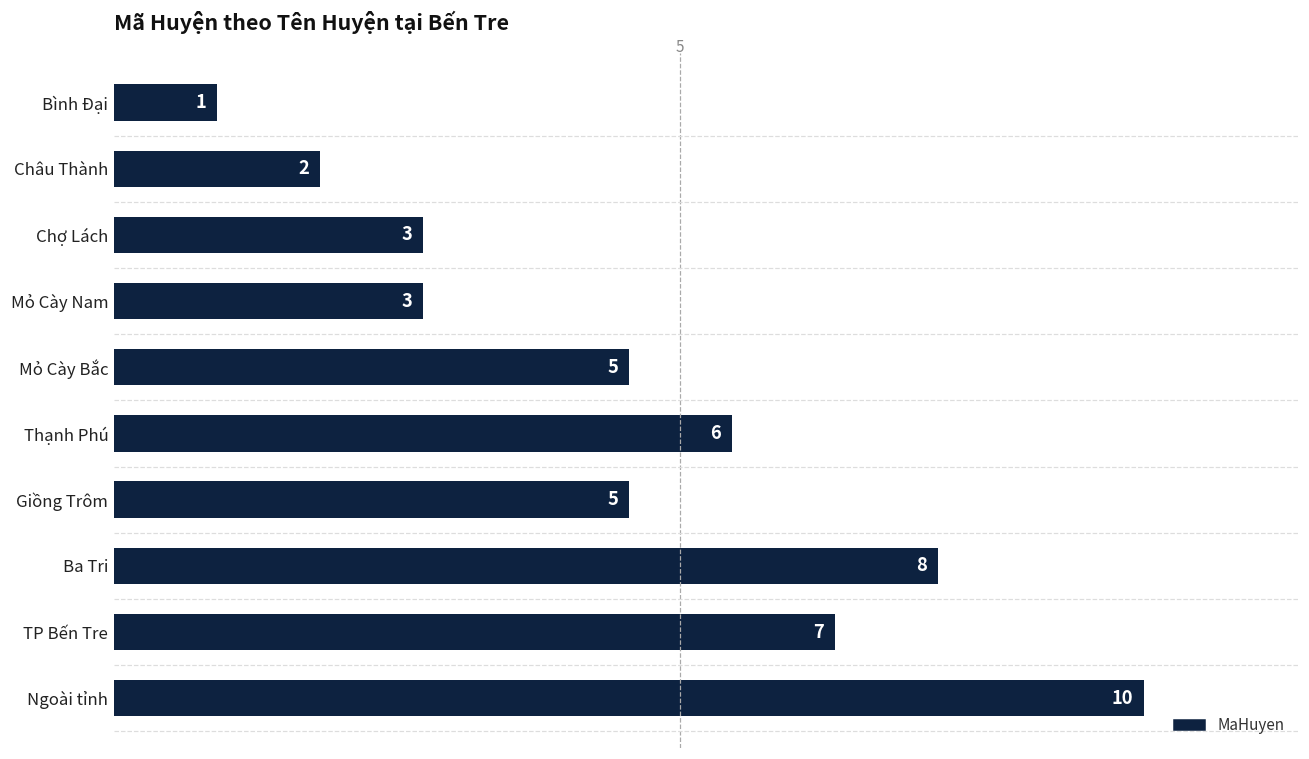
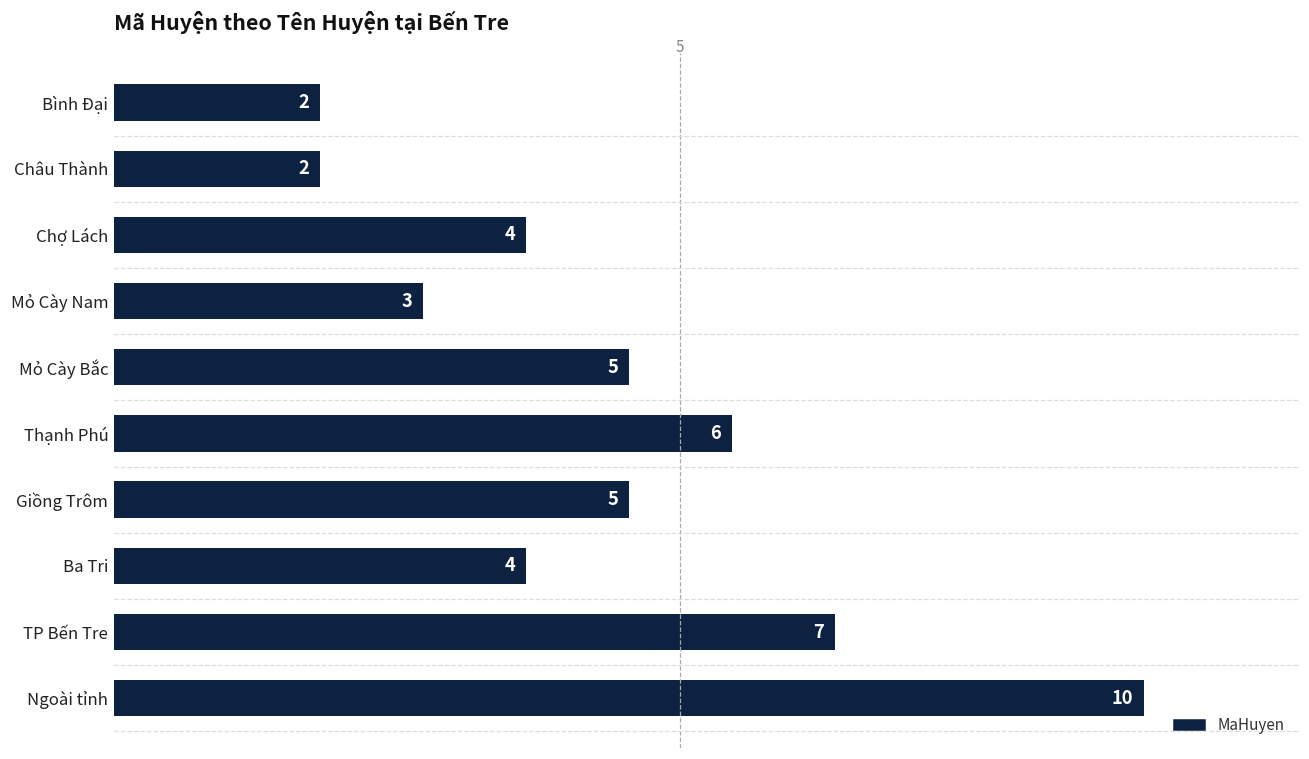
Bình Đại: 1 -> 2
Chợ Lách: 3 -> 4
Ba Tri: 8 -> 4
